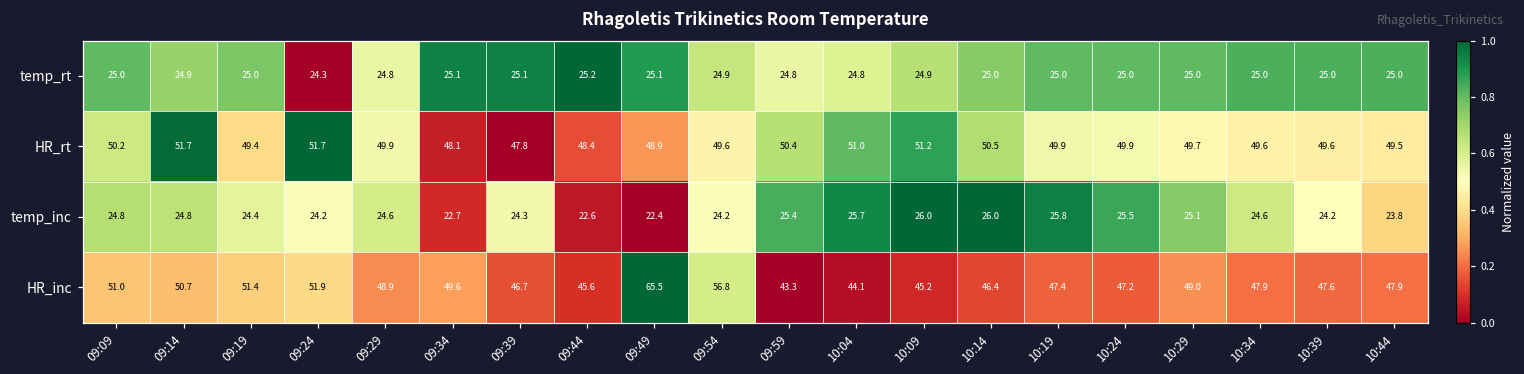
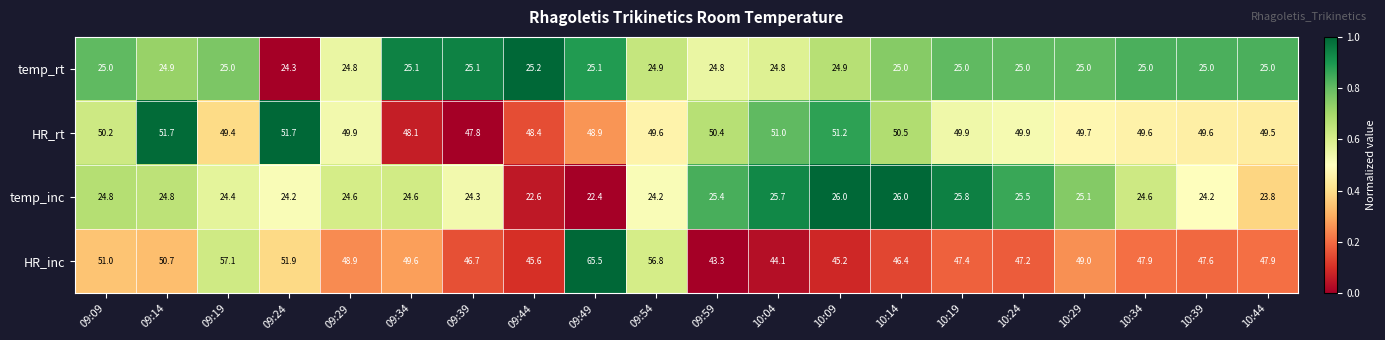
temp_inc, 09:34: 22.7 -> 24.6
HR_inc, 09:19: 51.4 -> 57.1
